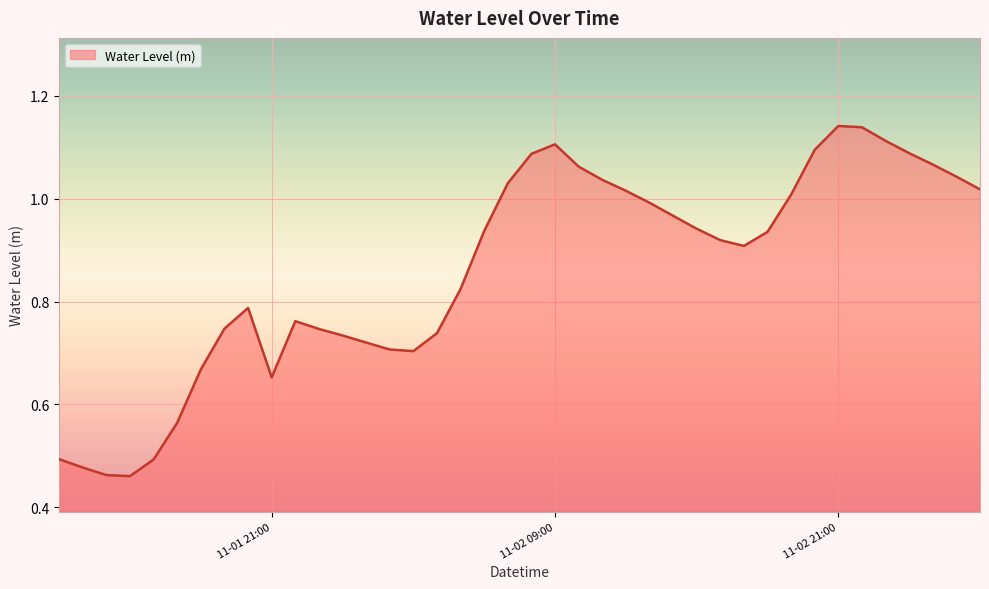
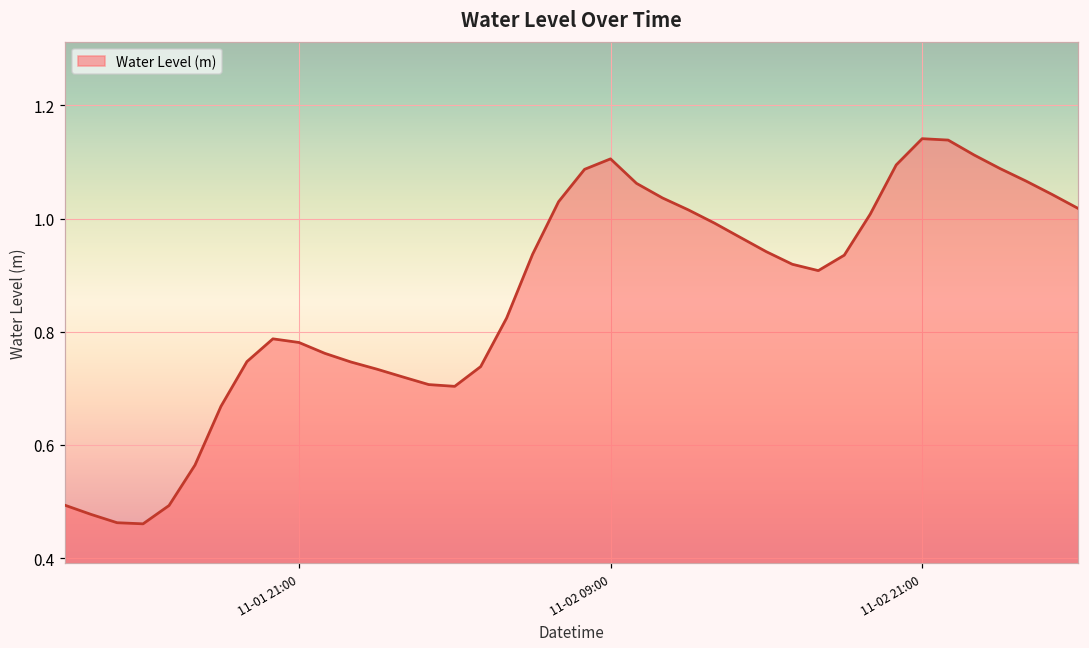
11-01 21:00: 0.65 -> 0.78
